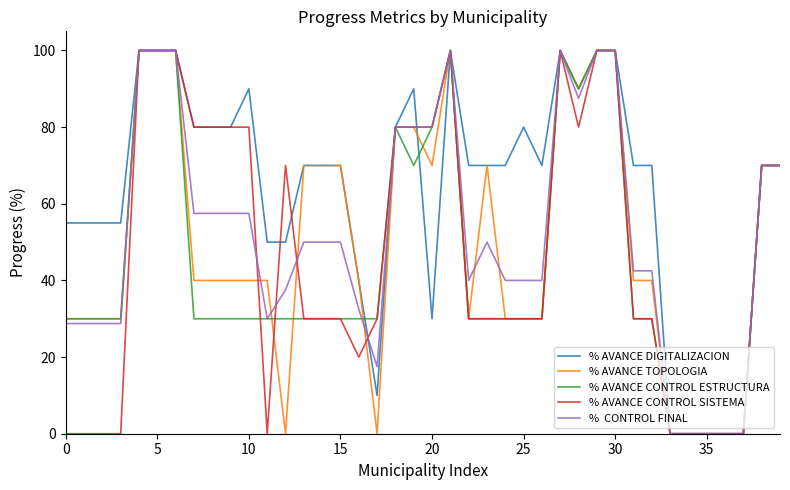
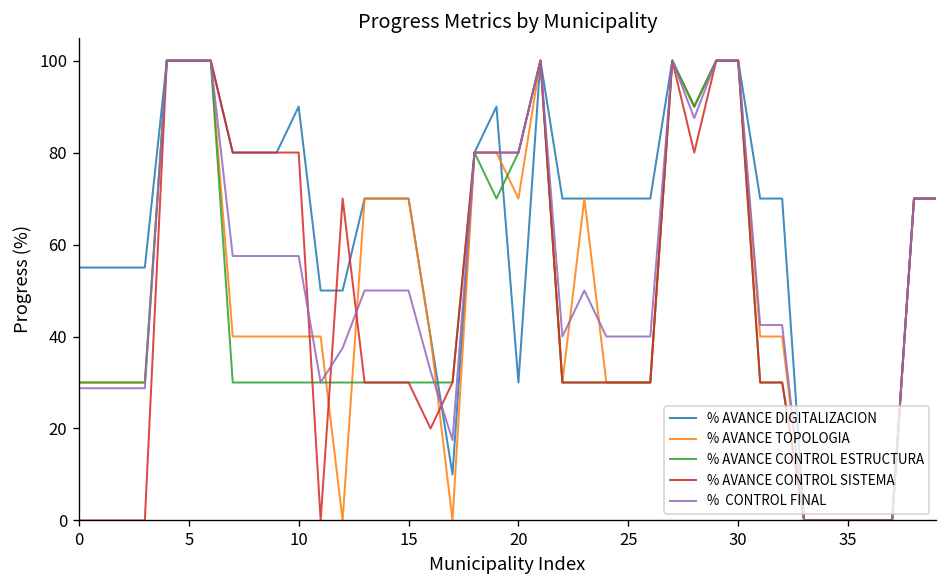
% AVANCE DIGITALIZACION, 25: 80 -> 70
